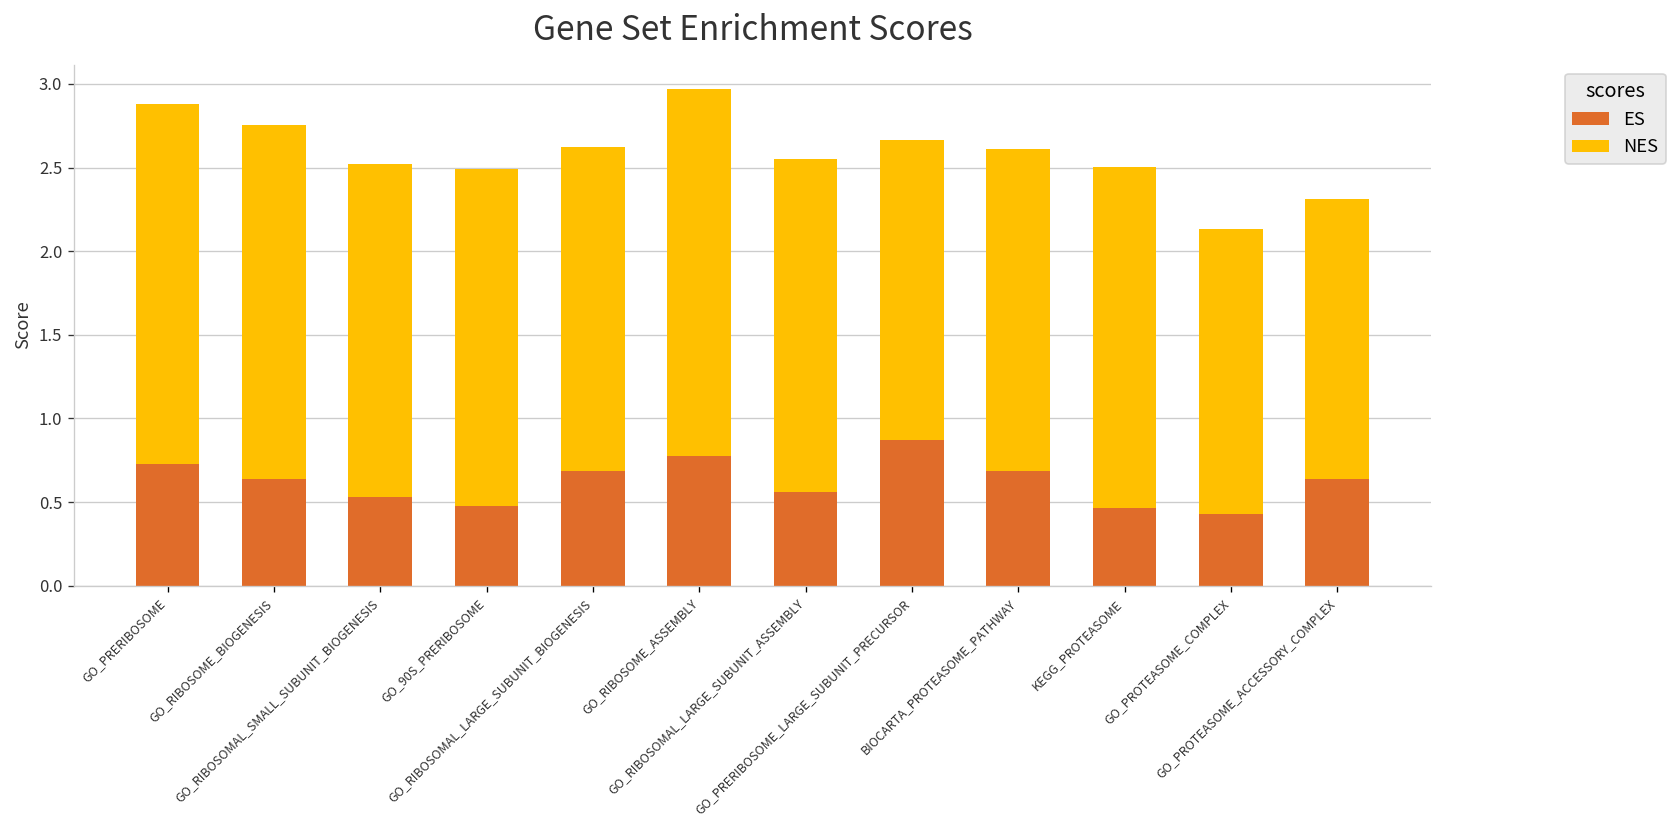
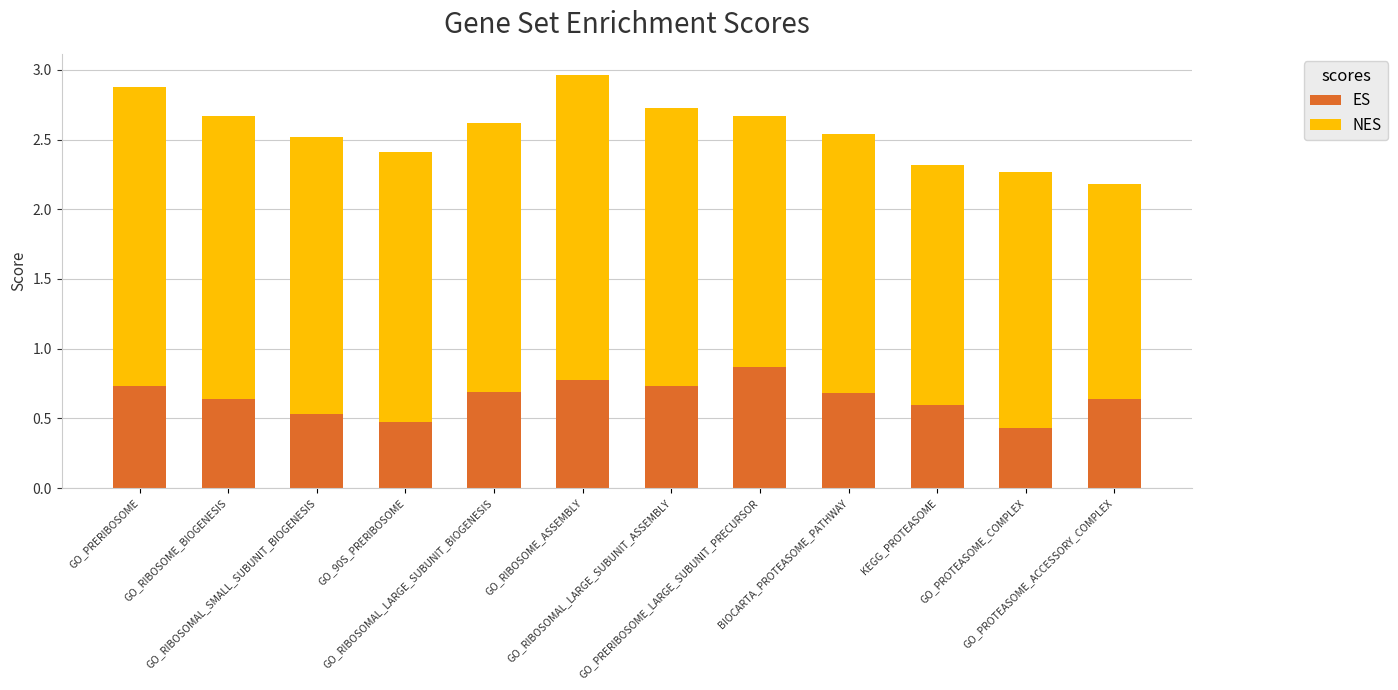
NES, GO_RIBOSOME_BIOGENESIS: 2.12 -> 2.03
NES, GO_90S_PRERIBOSOME: 2.01 -> 1.94
ES, GO_RIBOSOMAL_LARGE_SUBUNIT_ASSEMBLY: 0.56 -> 0.73
NES, BIOCARTA_PROTEASOME_PATHWAY: 1.92 -> 1.85
ES, KEGG_PROTEASOME: 0.46 -> 0.60
NES, KEGG_PROTEASOME: 2.04 -> 1.72
NES, GO_PROTEASOME_COMPLEX: 1.71 -> 1.84
NES, GO_PROTEASOME_ACCESSORY_COMPLEX: 1.67 -> 1.54
